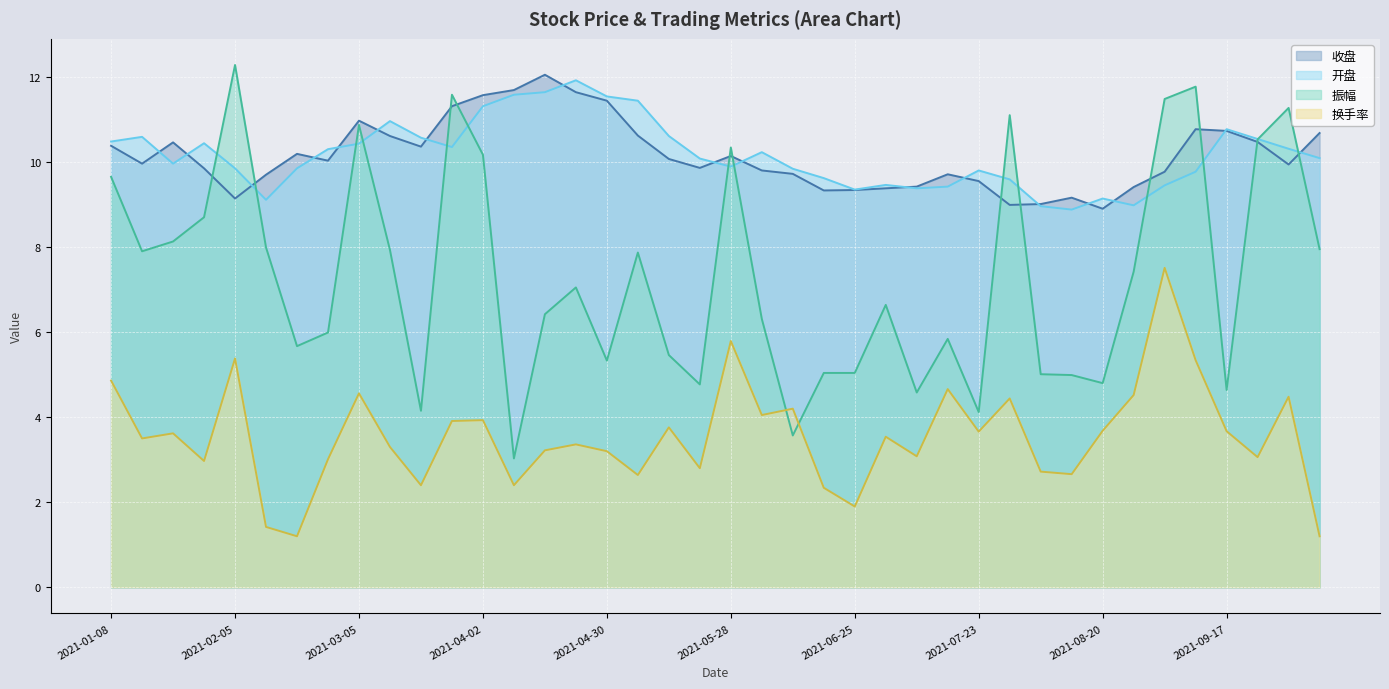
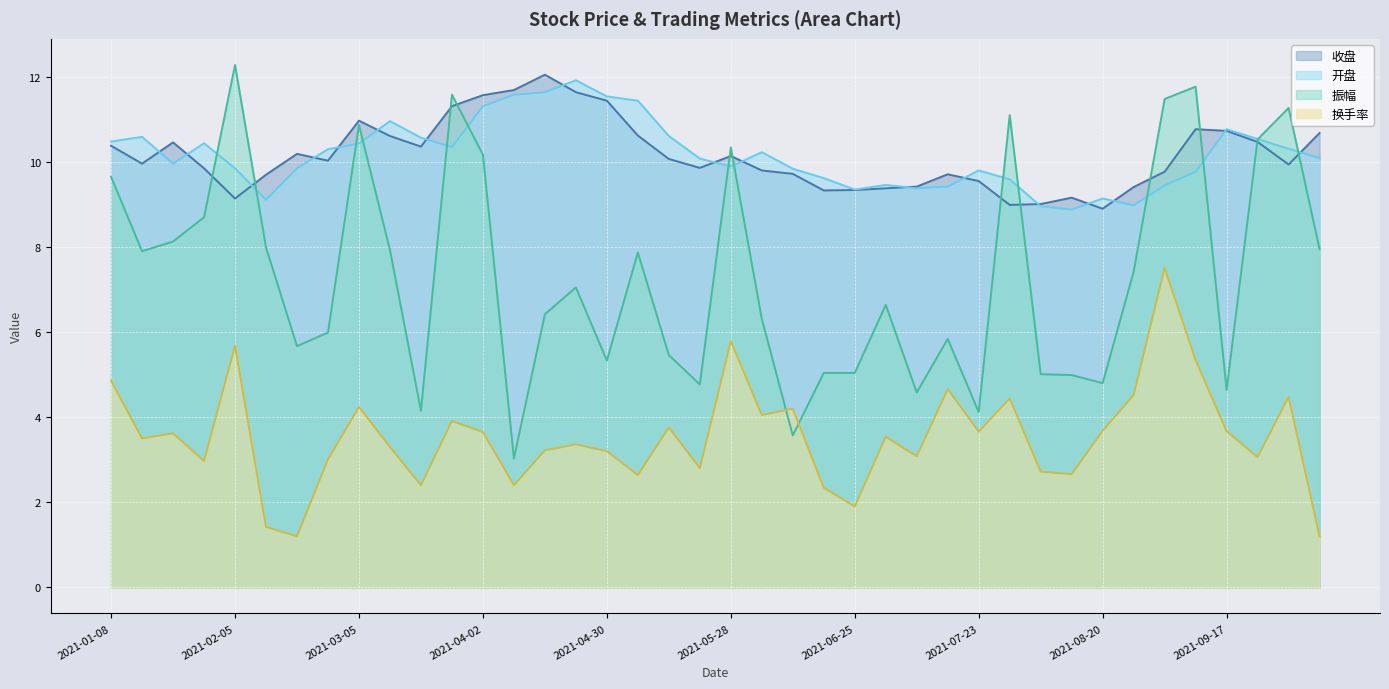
换手率, 2021-02-05: 5.4 -> 5.7
换手率, 2021-03-05: 4.6 -> 4.2
换手率, 2021-04-02: 3.9 -> 3.7
